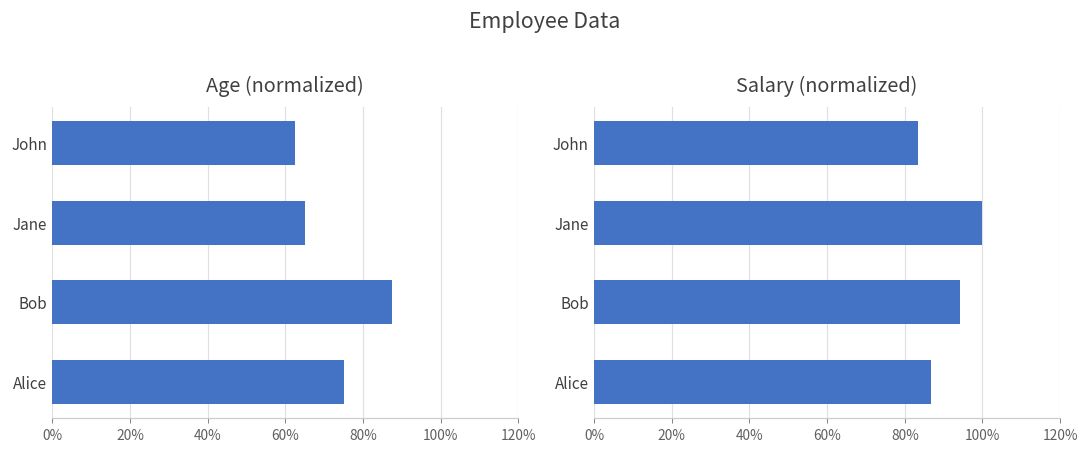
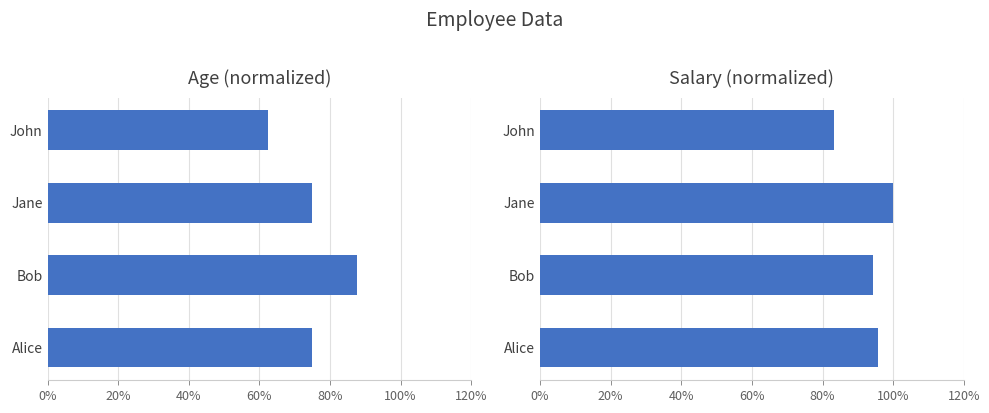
Age (normalized), Jane: 65% -> 75%
Salary (normalized), Alice: 87% -> 96%
